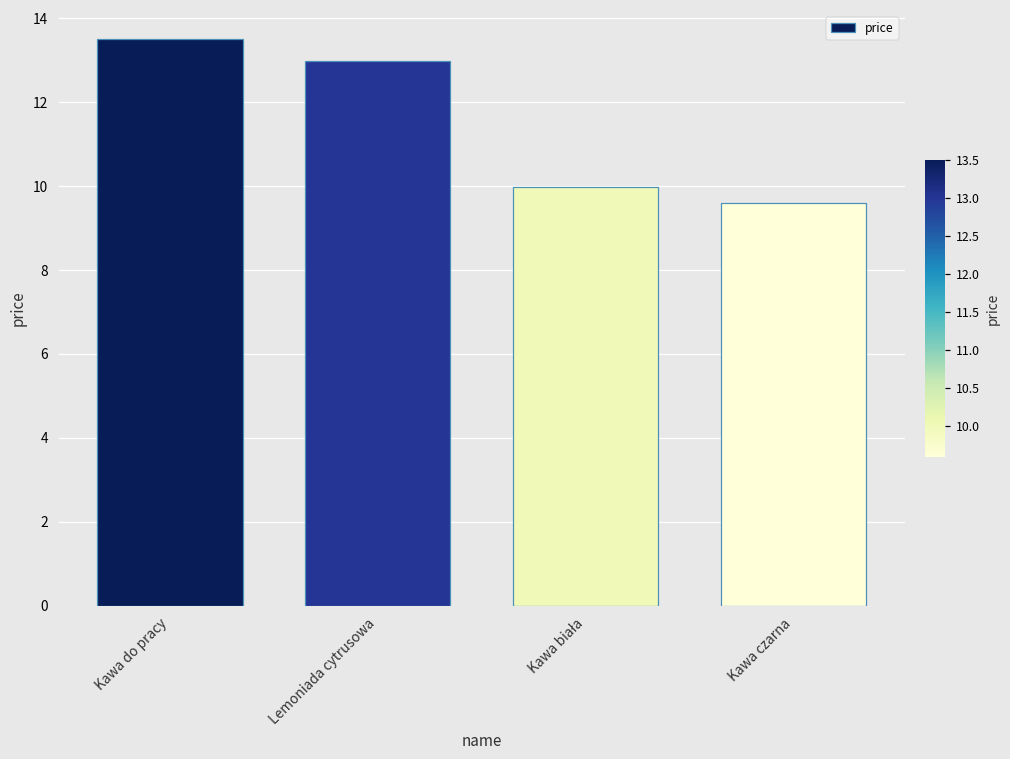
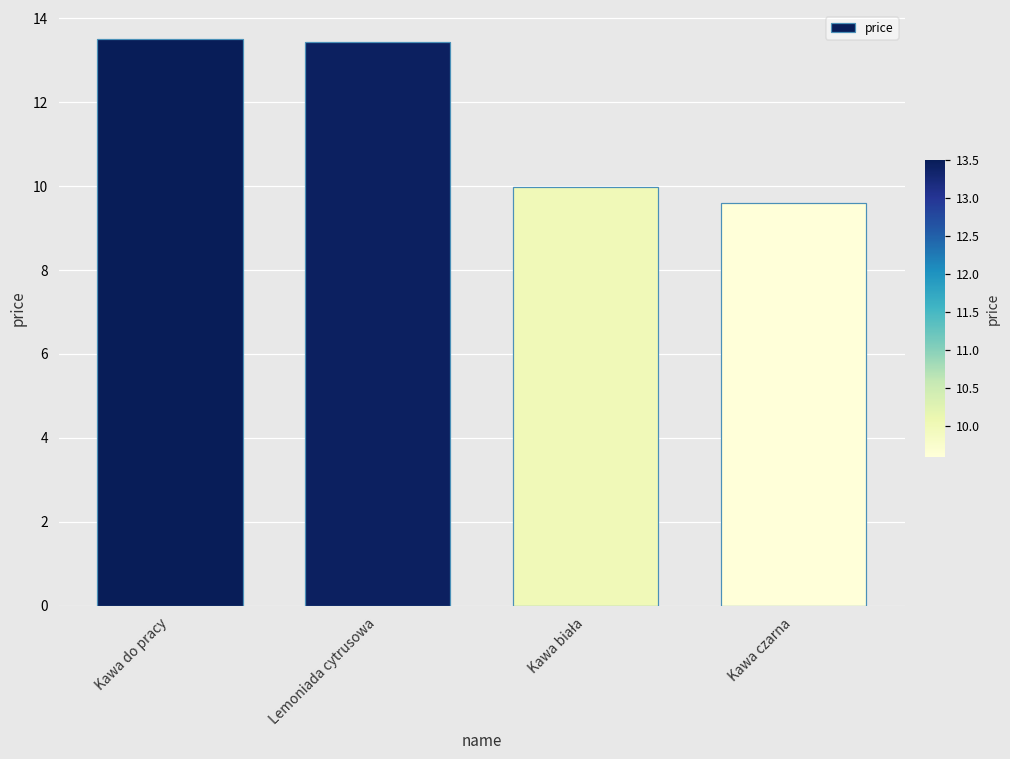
Lemoniada cytrusowa: 13.0 -> 13.4
